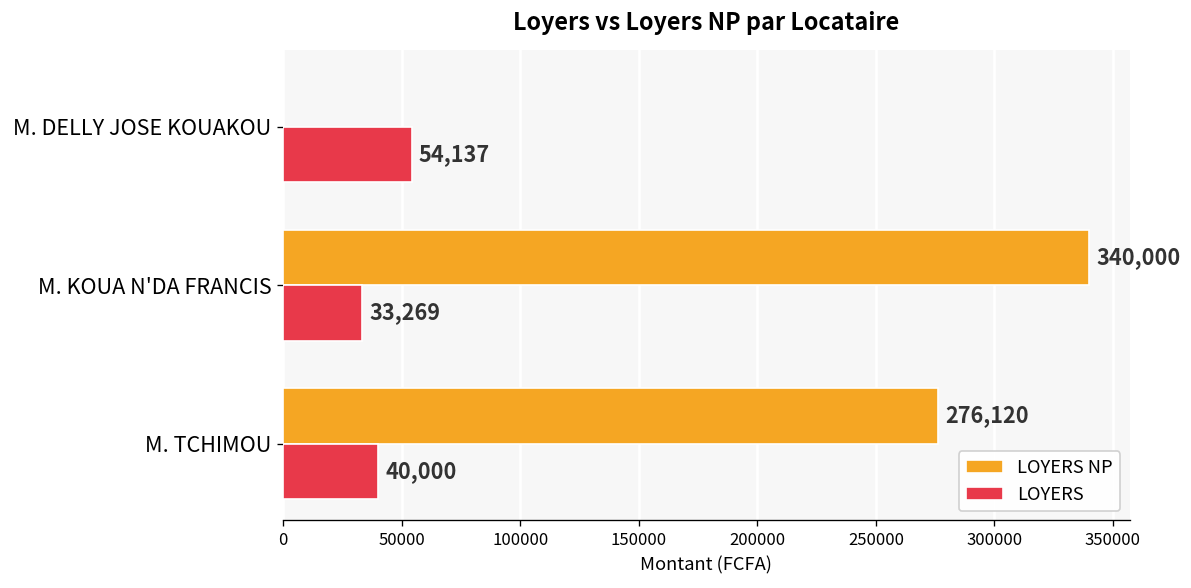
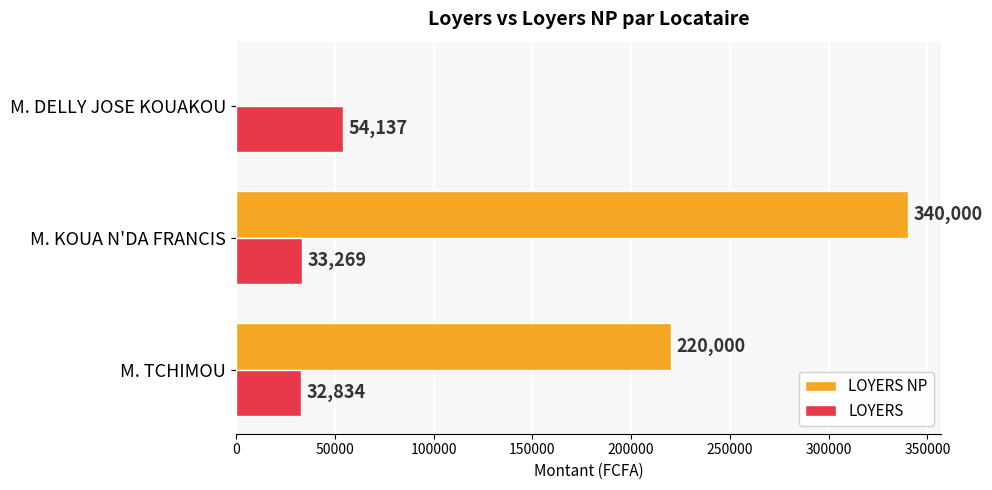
LOYERS NP, M. TCHIMOU: 276,120 -> 220,000
LOYERS, M. TCHIMOU: 40,000 -> 32,834
